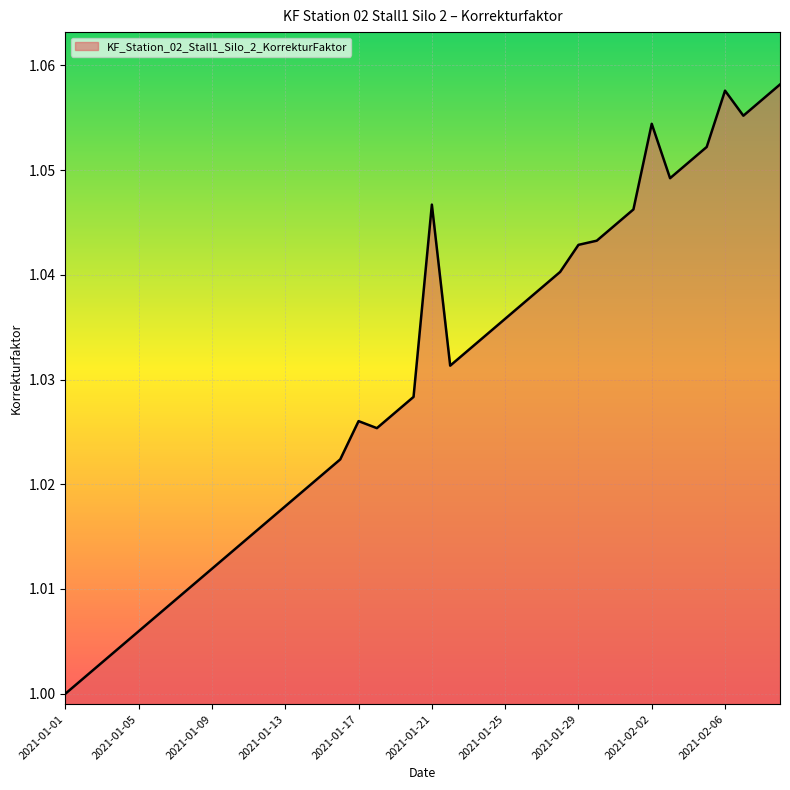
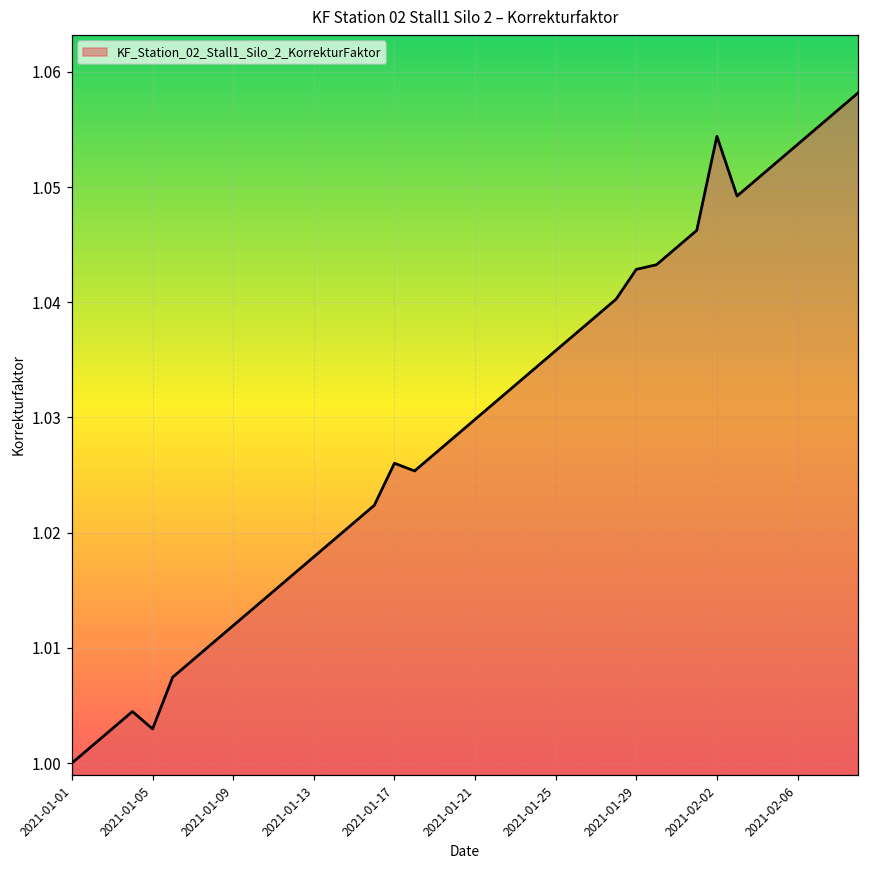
2021-01-05: 1.0060 -> 1.0030
2021-01-21: 1.0467 -> 1.0298
2021-02-06: 1.0576 -> 1.0537
